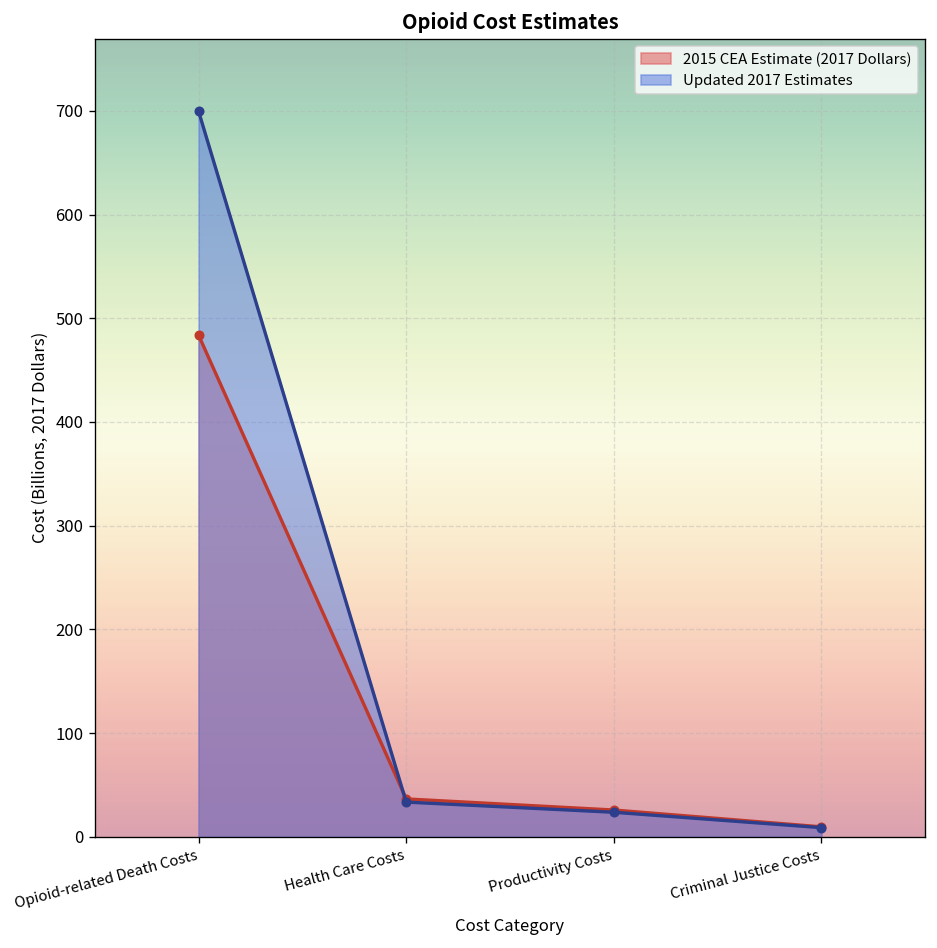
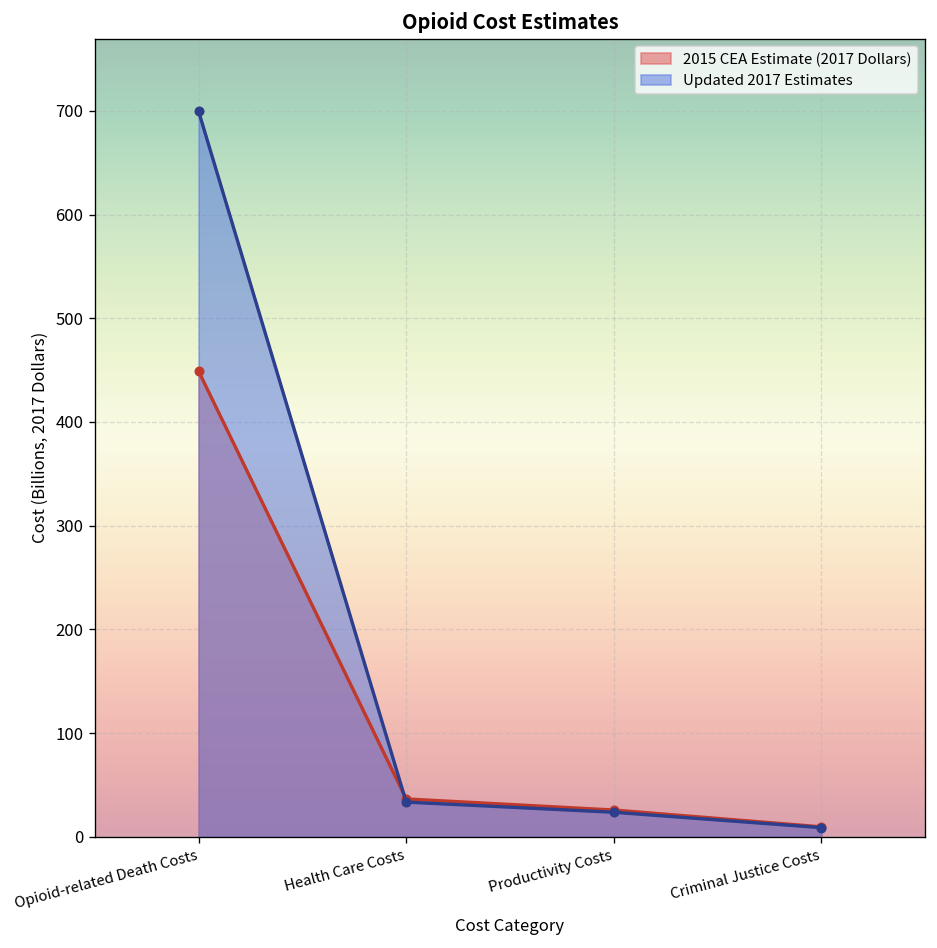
2015 CEA Estimate (2017 Dollars), Opioid-related Death Costs: 480 -> 450
